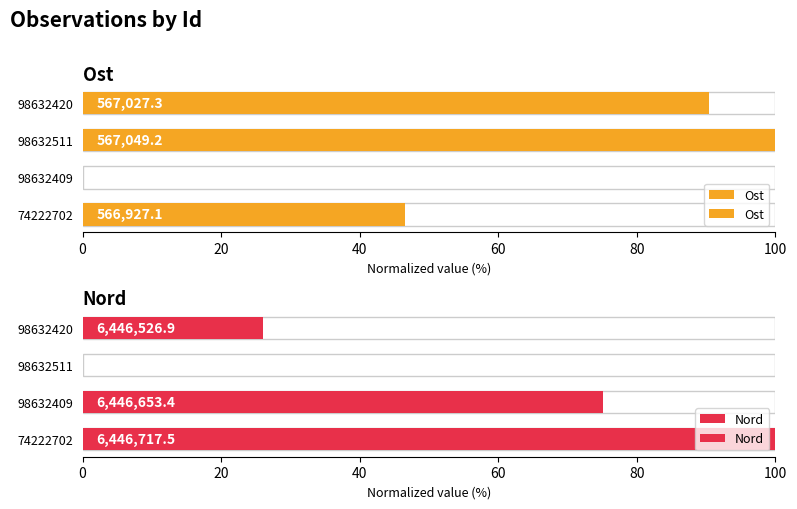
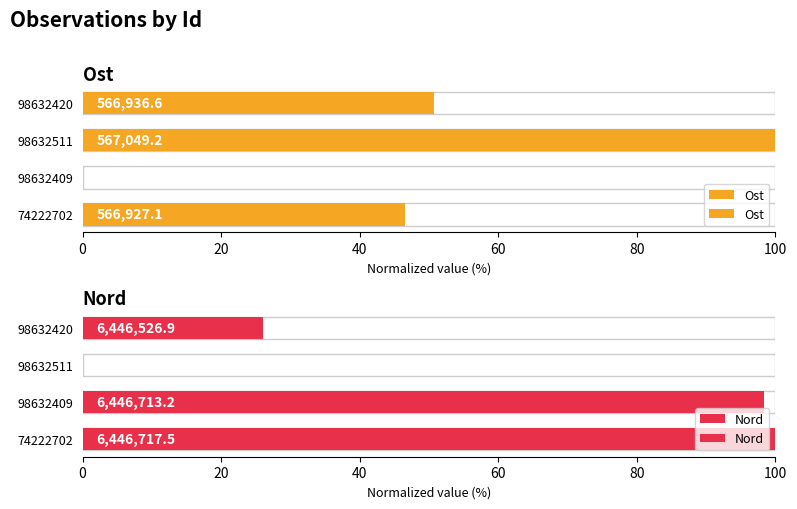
Ost, Ost, 98632420: 567,027.3 -> 566,936.6
Nord, Nord, 98632409: 6,446,653.4 -> 6,446,713.2
